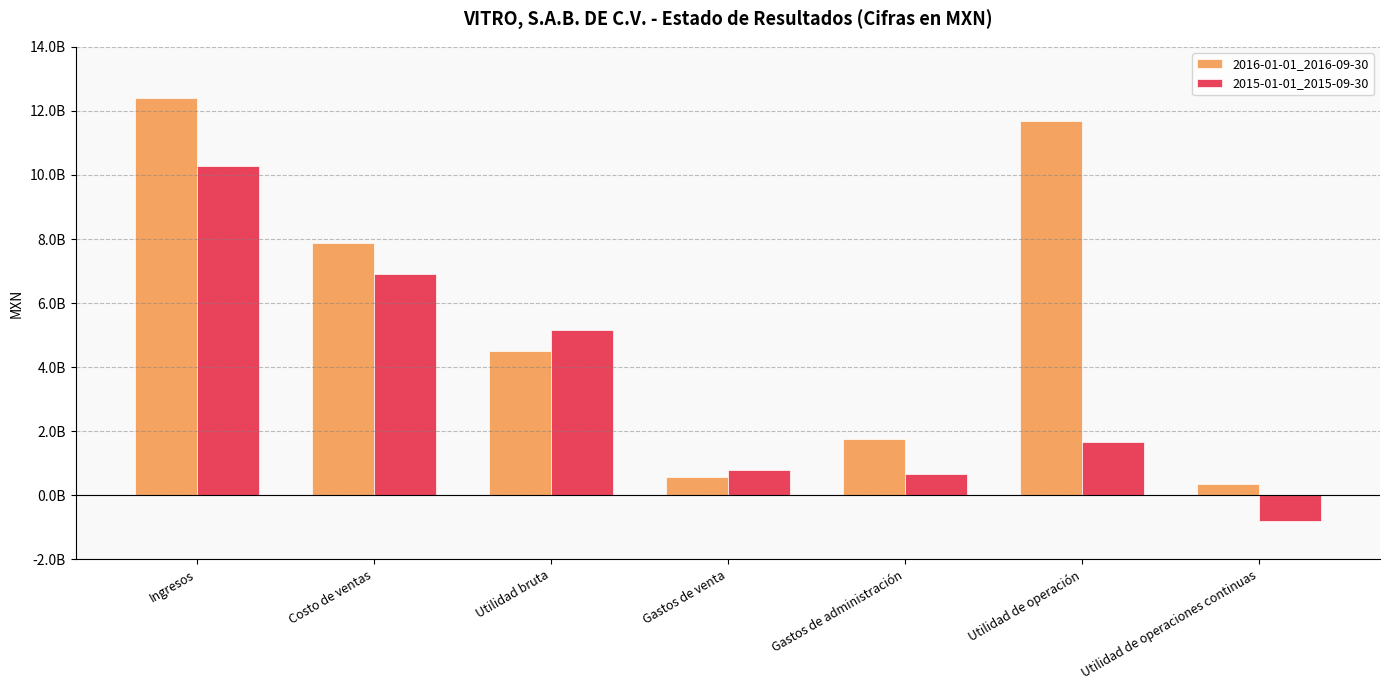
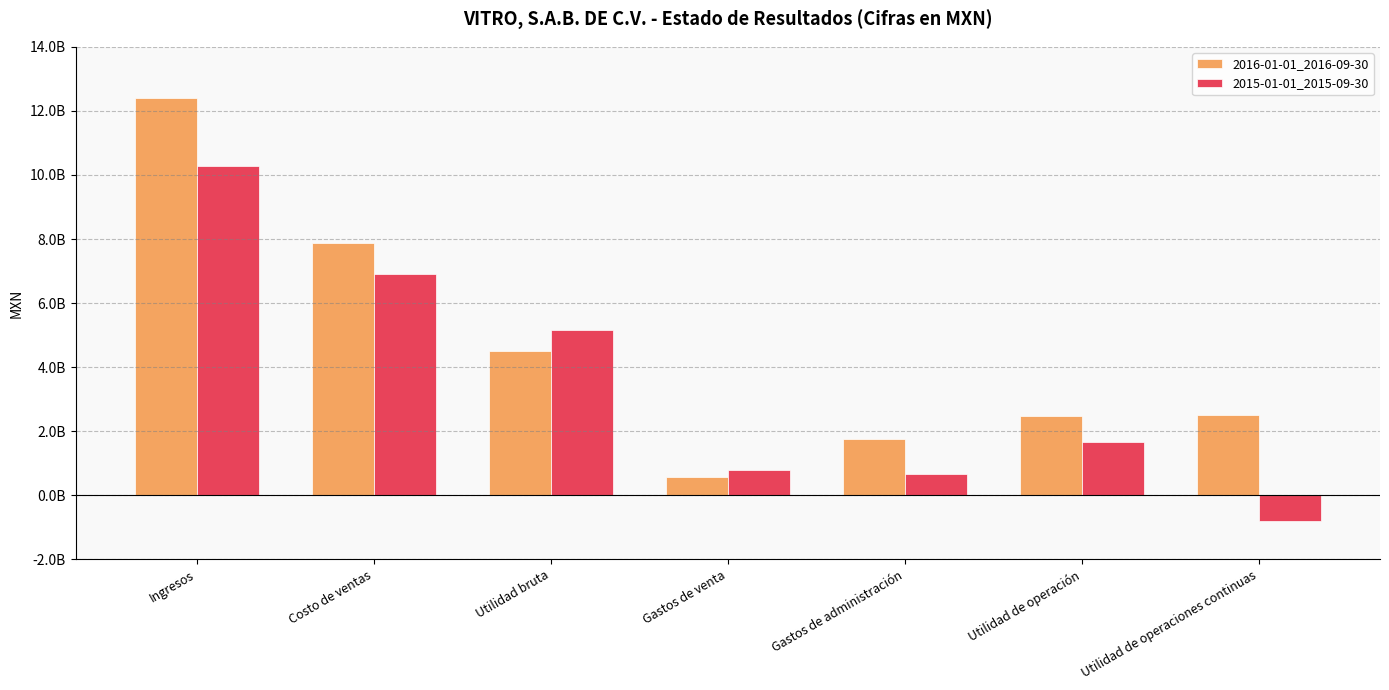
2016-01-01_2016-09-30, Utilidad de operación: 11700000000 -> 2500000000
2016-01-01_2016-09-30, Utilidad de operaciones continuas: 400000000 -> 2500000000
